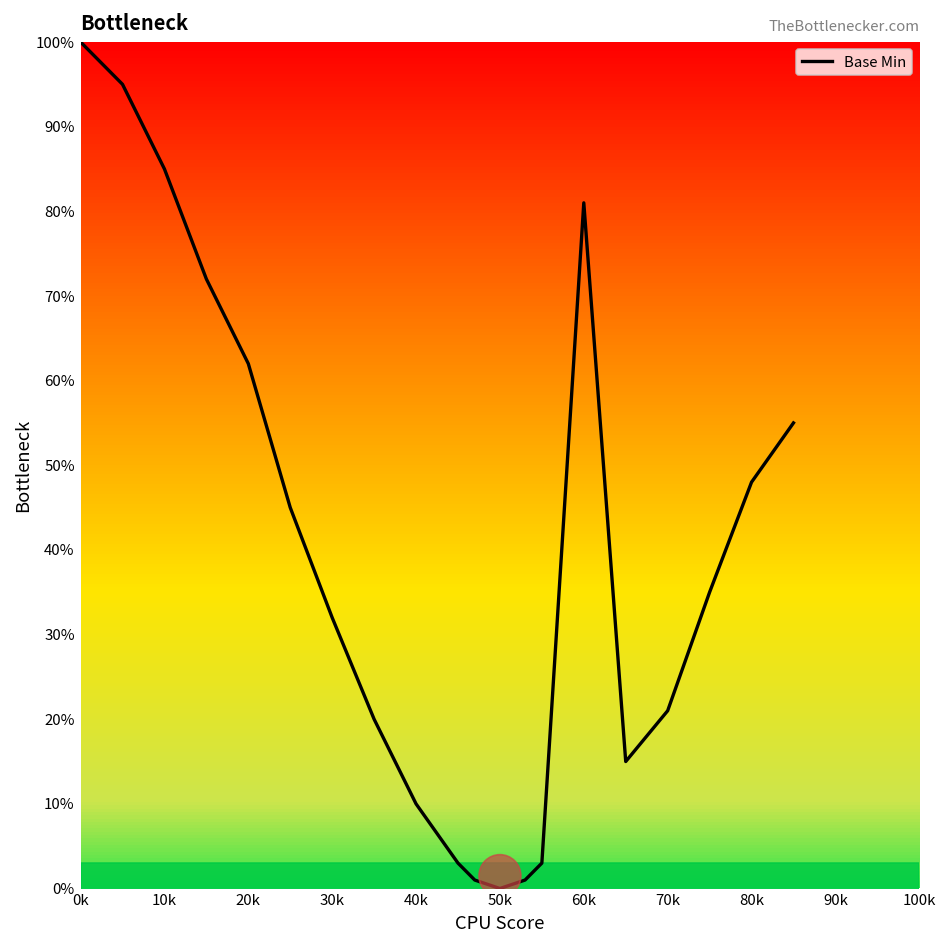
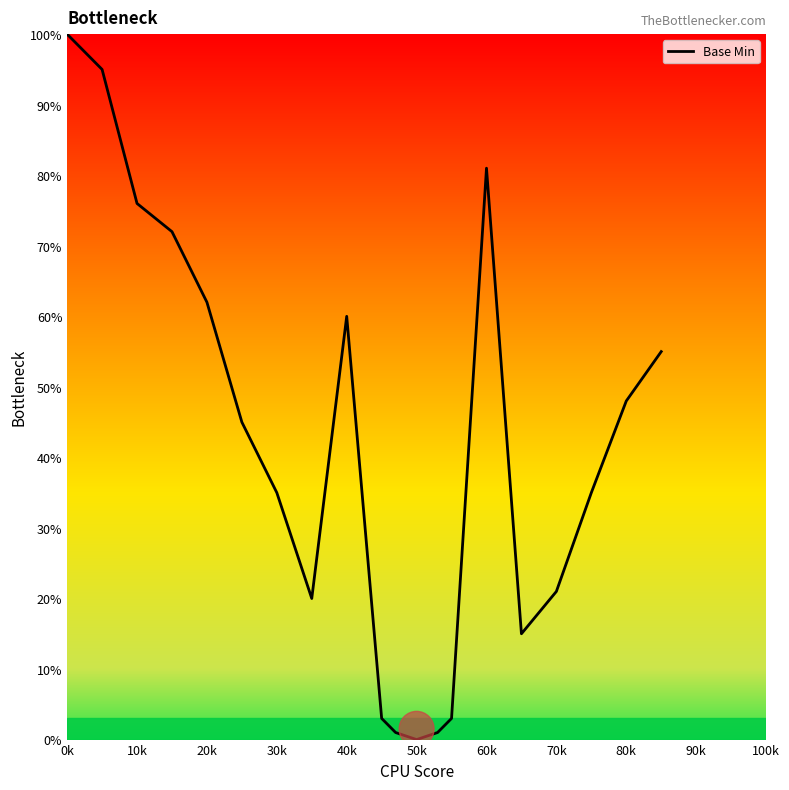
10k: 85% -> 76%
30k: 32% -> 35%
40k: 10% -> 60%
